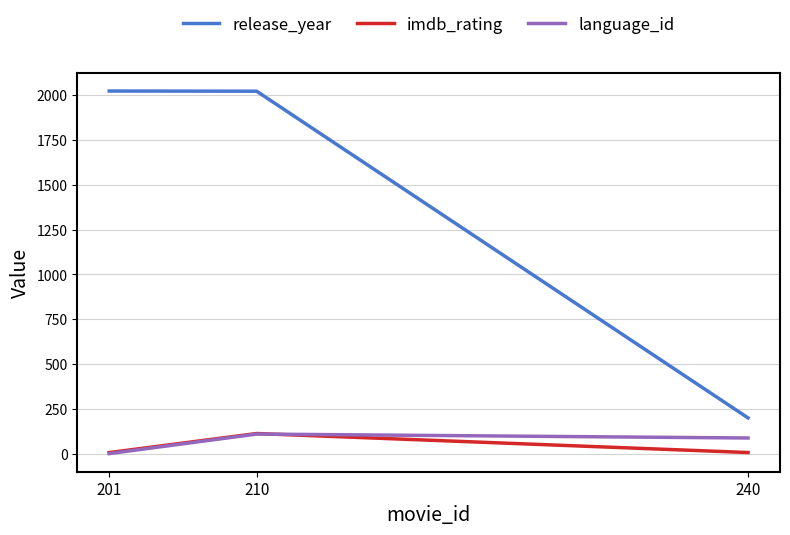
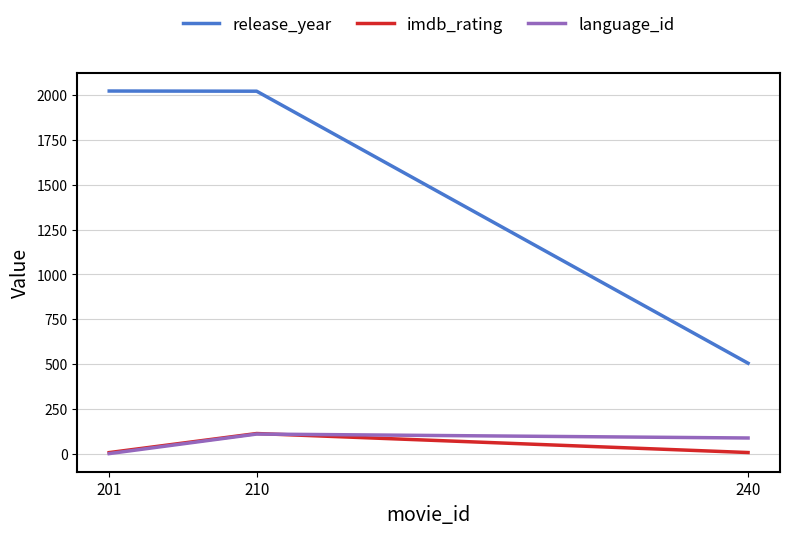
release_year, 240: 200 -> 510
